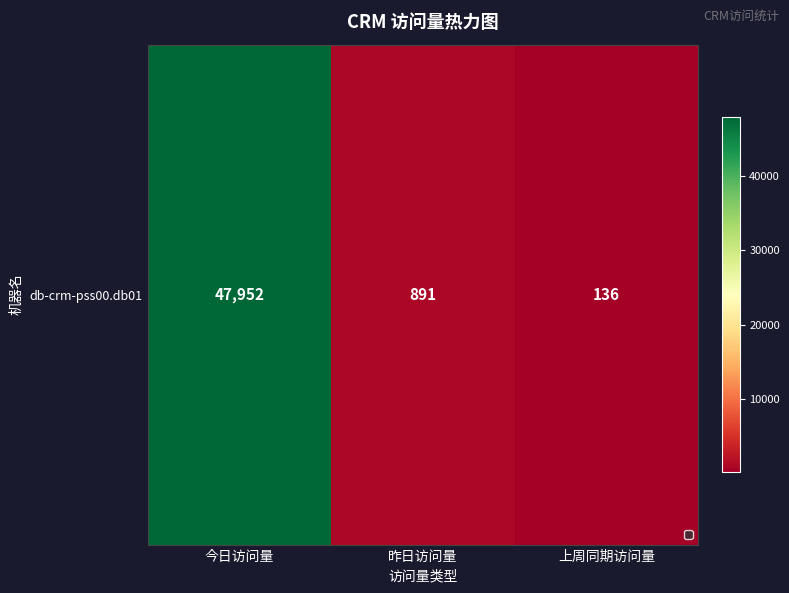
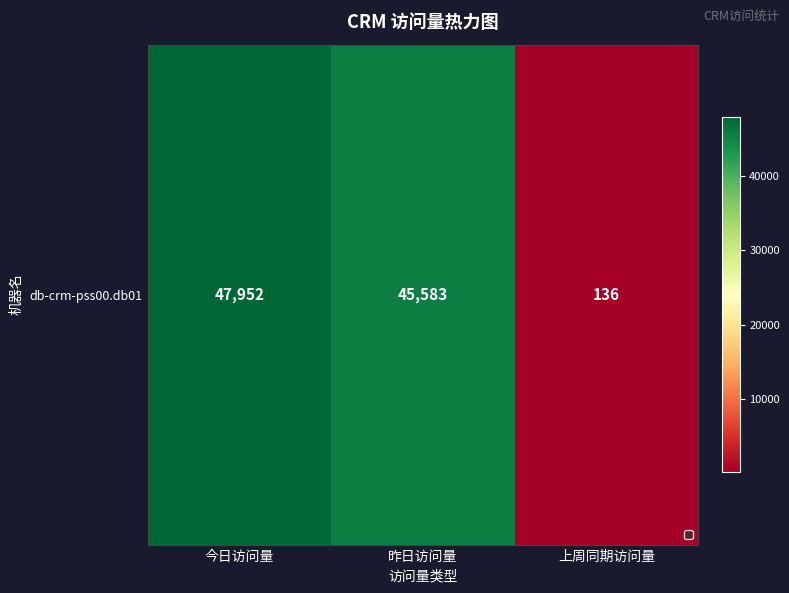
db-crm-pss00.db01, 昨日访问量: 891 -> 45,583
